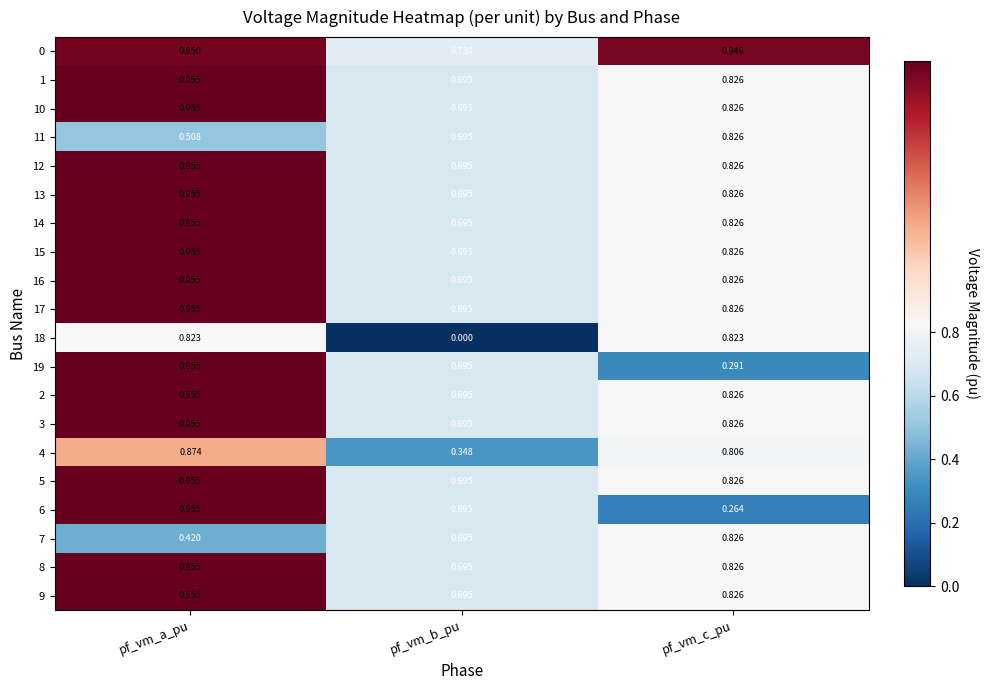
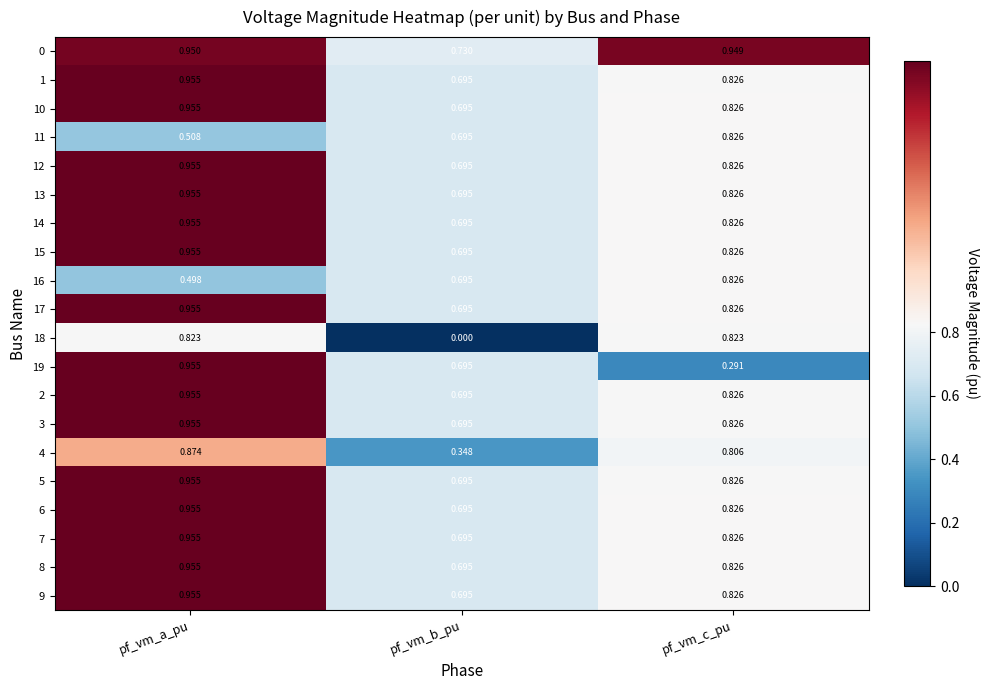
16, pf_vm_a_pu: 0.955 -> 0.498
6, pf_vm_c_pu: 0.264 -> 0.826
7, pf_vm_a_pu: 0.420 -> 0.955
